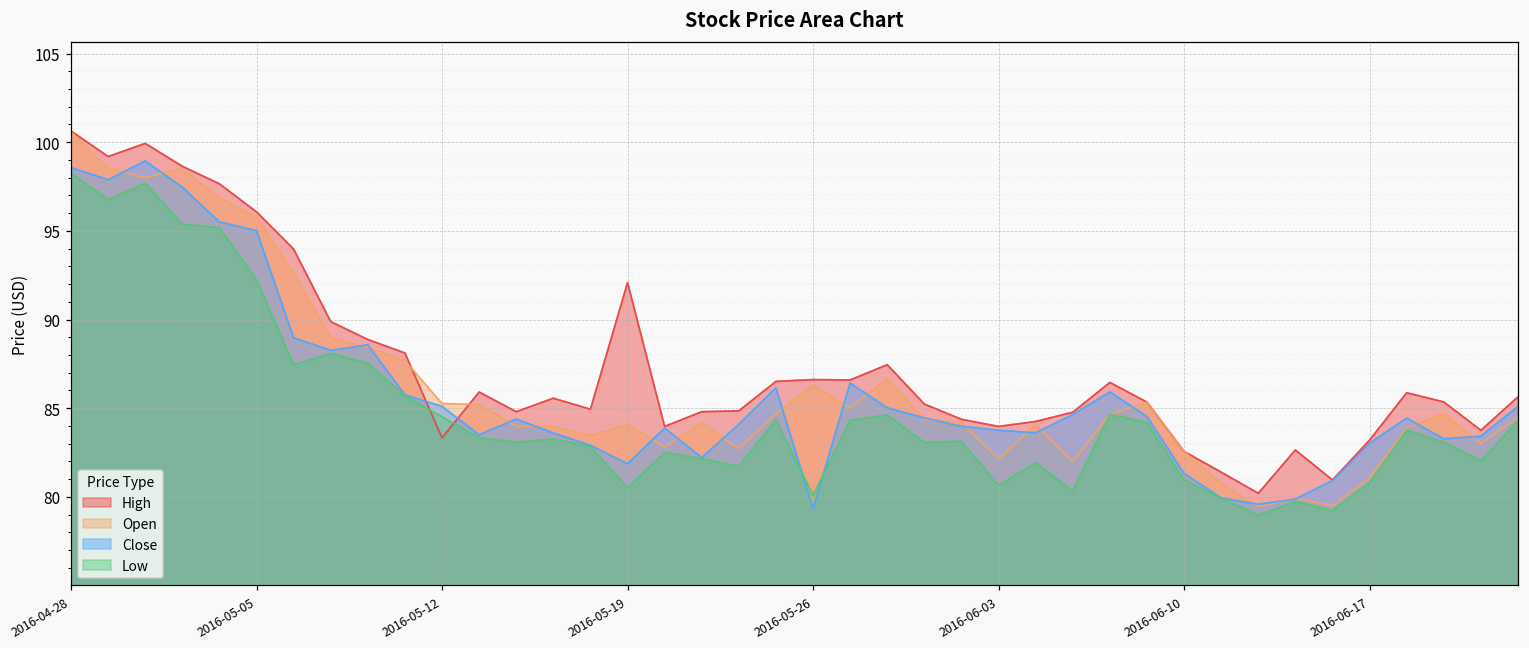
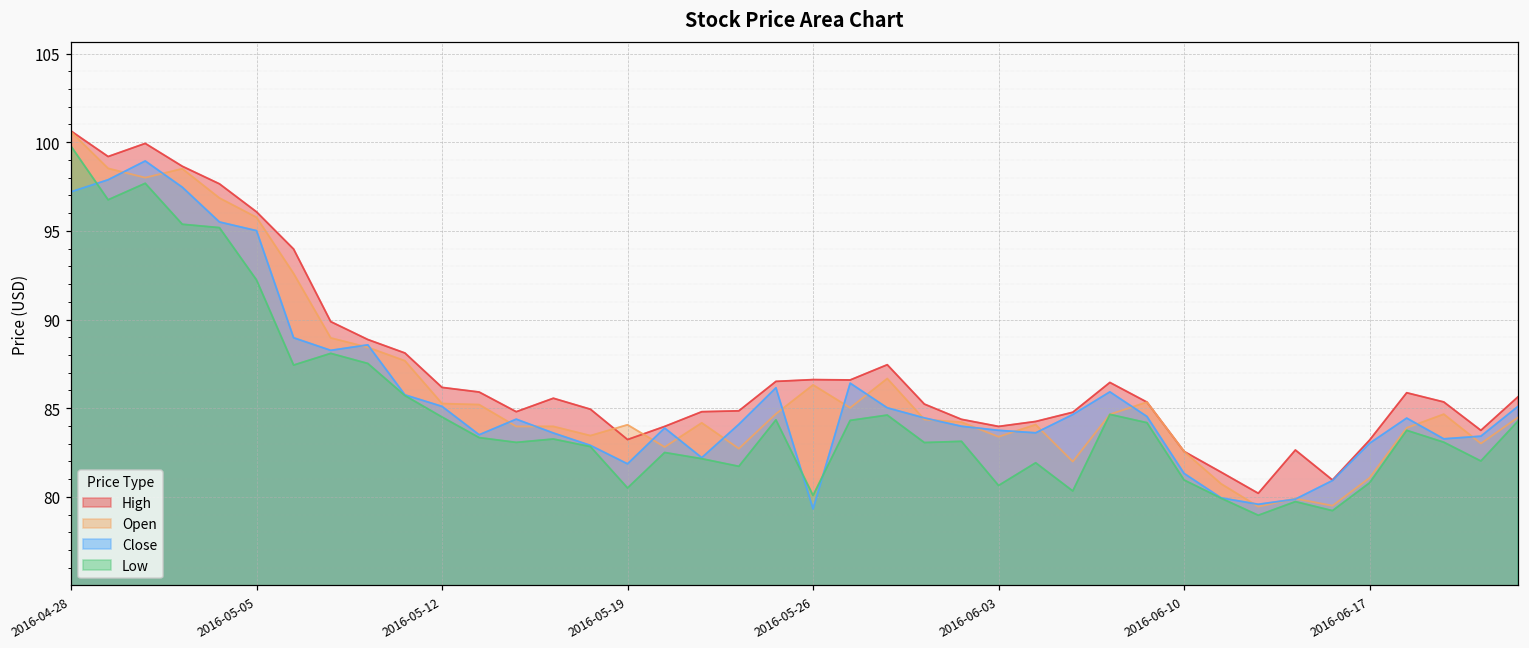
Close, 2016-04-28: 98.6 -> 97.2
Low, 2016-04-28: 98.3 -> 99.8
High, 2016-05-12: 83.3 -> 86.2
High, 2016-05-19: 92.1 -> 83.2
Open, 2016-06-03: 82.1 -> 83.4
